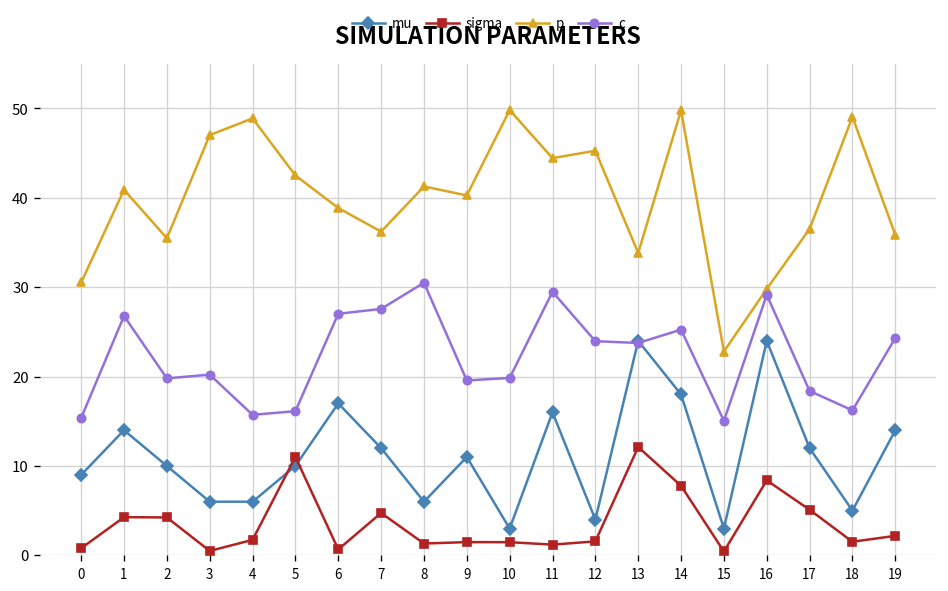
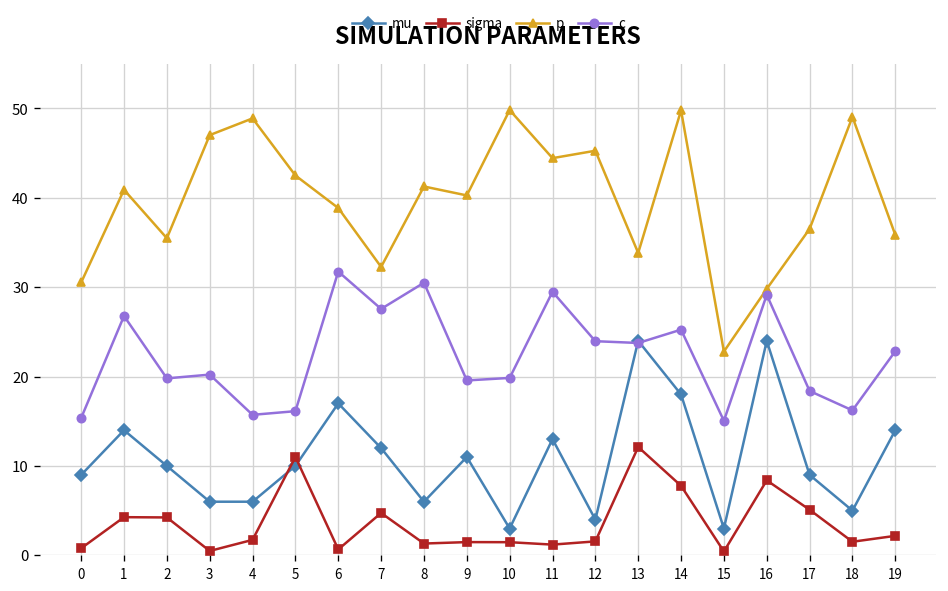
c, 6: 27 -> 32
p, 7: 36 -> 32
mu, 11: 16 -> 13
mu, 17: 12 -> 9
c, 19: 24 -> 23
